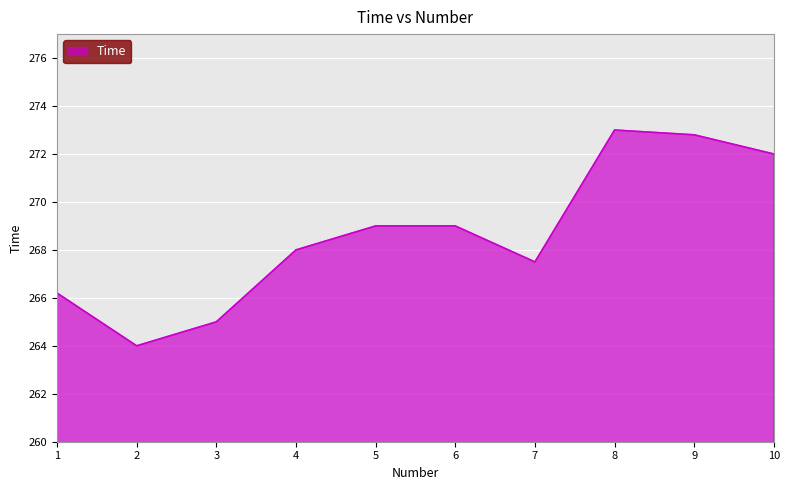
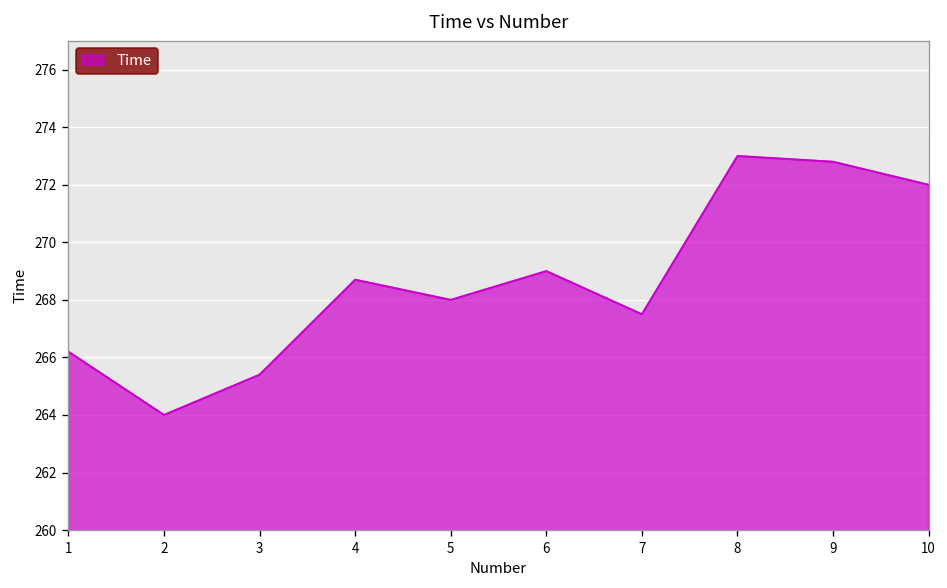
3: 265.0 -> 265.4
4: 268.0 -> 268.7
5: 269 -> 268
